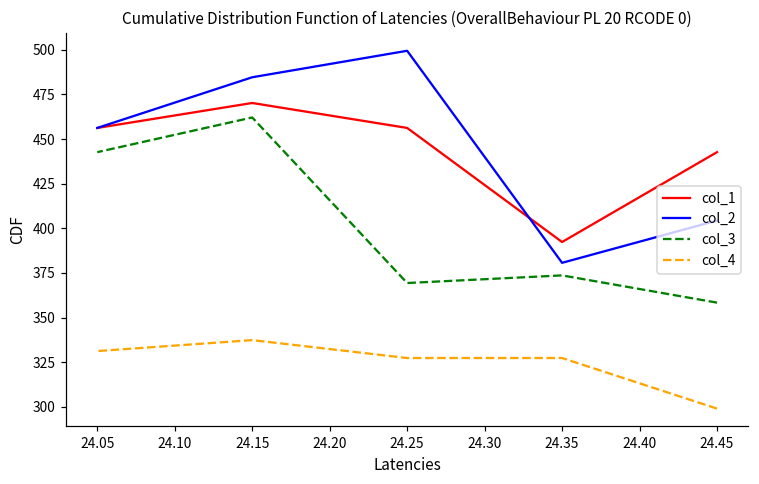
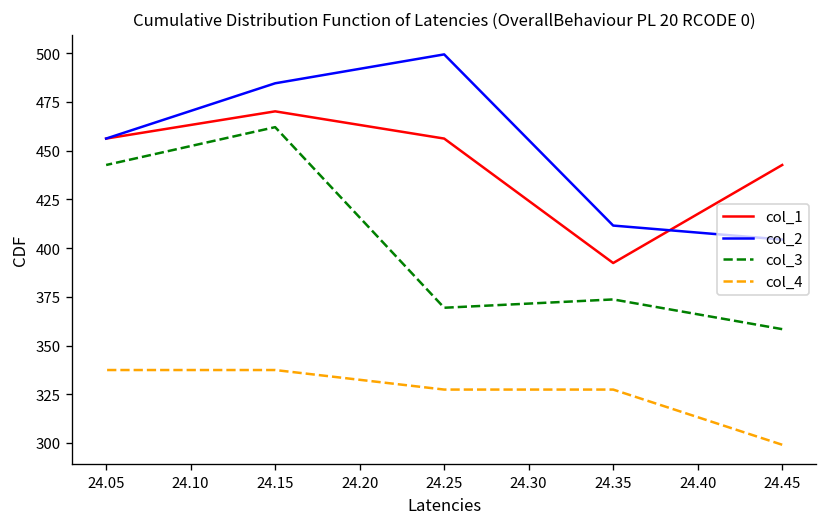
col_4, 24.05: 331 -> 337
col_2, 24.35: 381 -> 412
